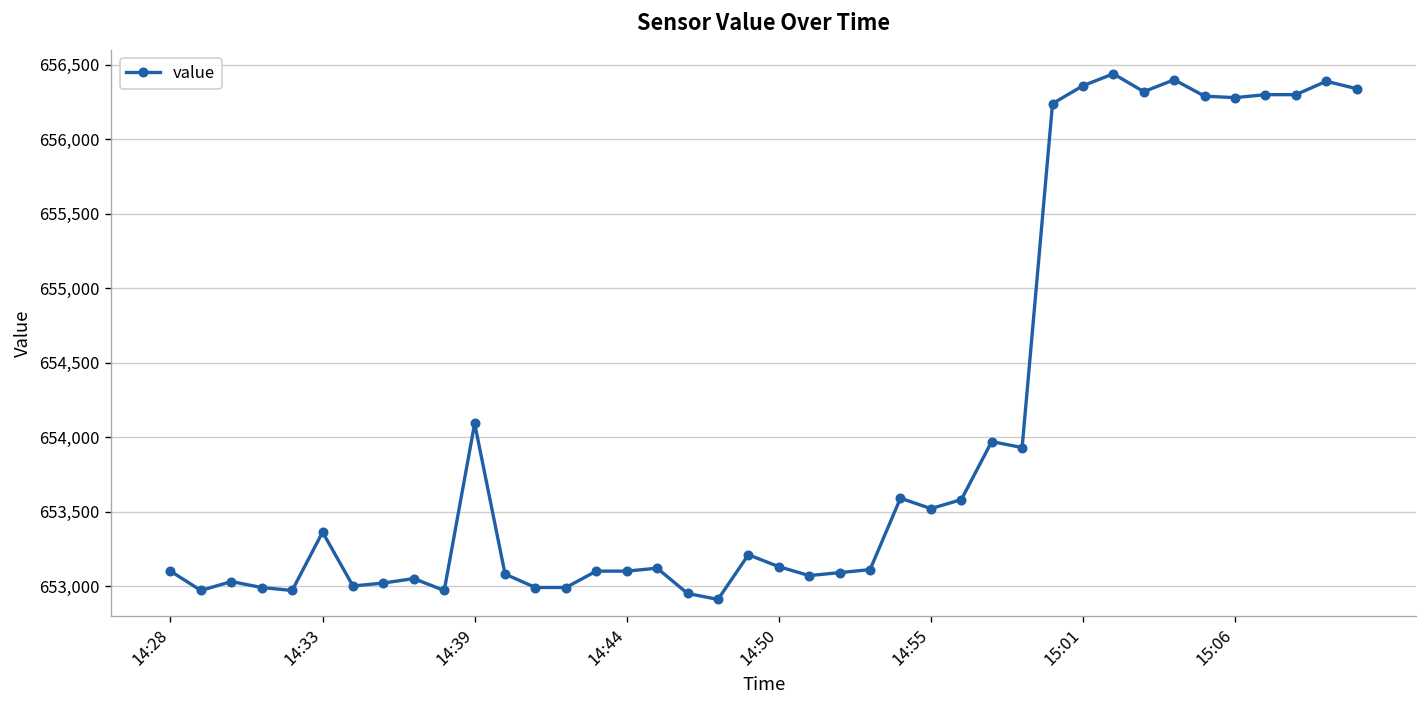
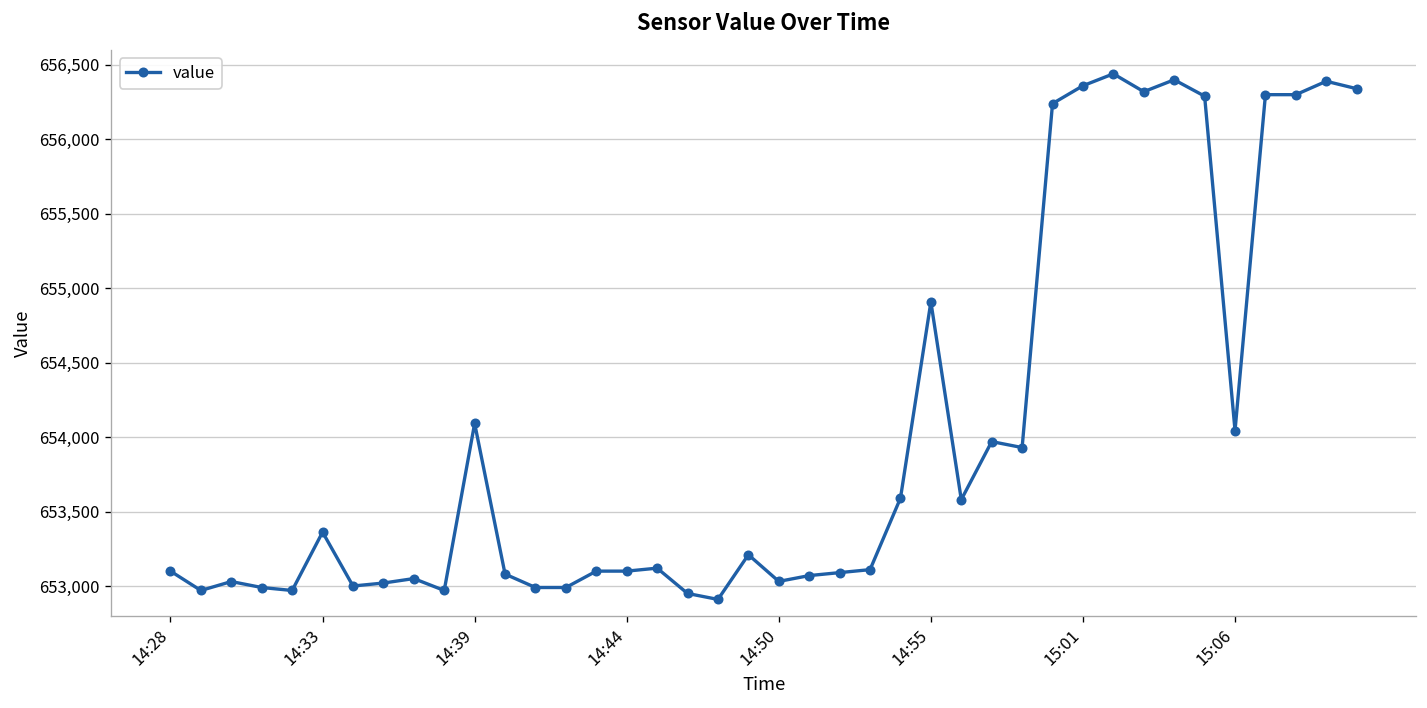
14:50: 653,130 -> 653,030
14:55: 653,520 -> 654,910
15:06: 656,280 -> 654,040
